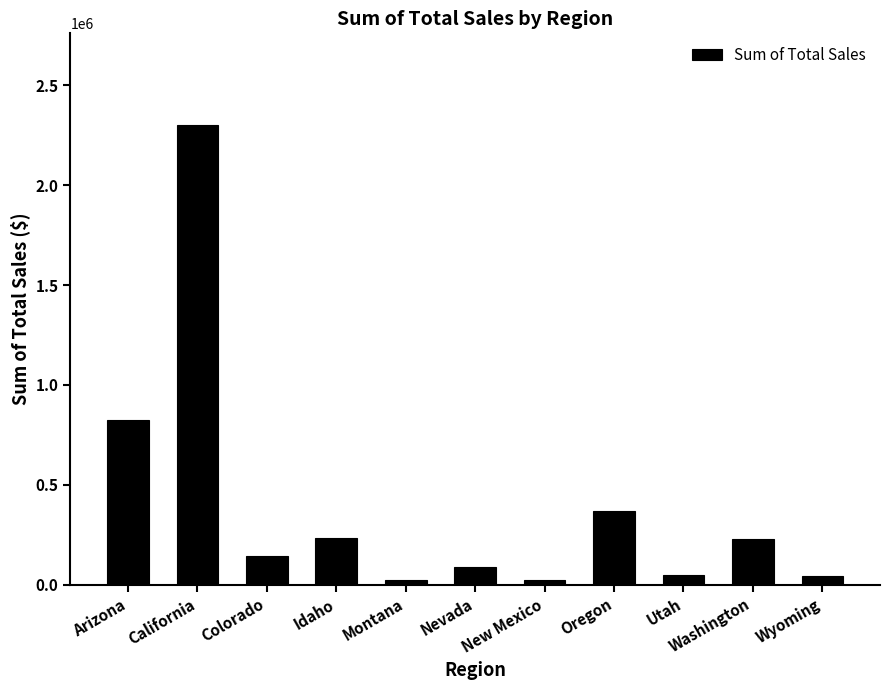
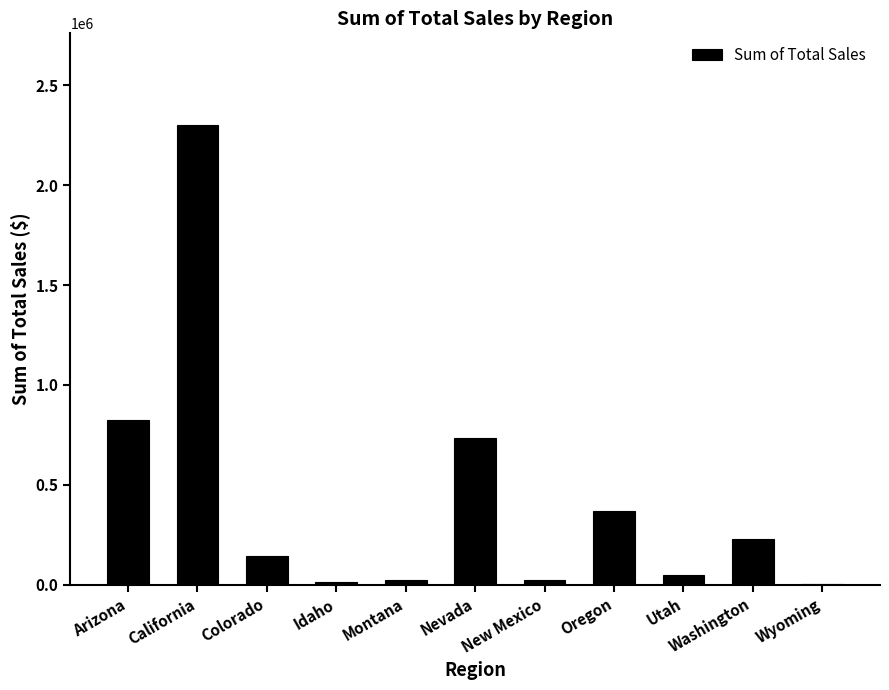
Idaho: 240000 -> 10000
Nevada: 90000 -> 730000
Wyoming: 50000 -> 10000
